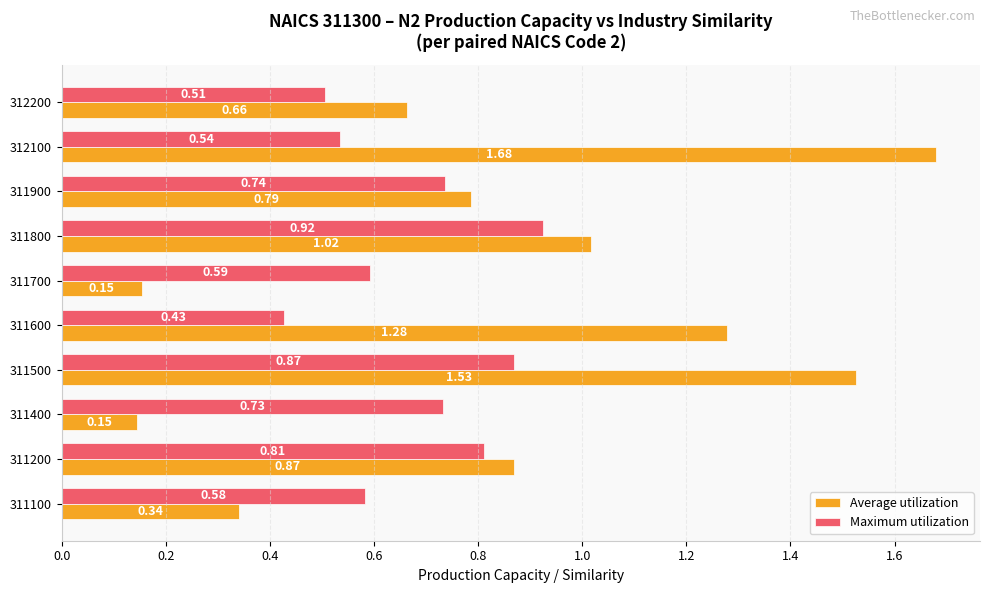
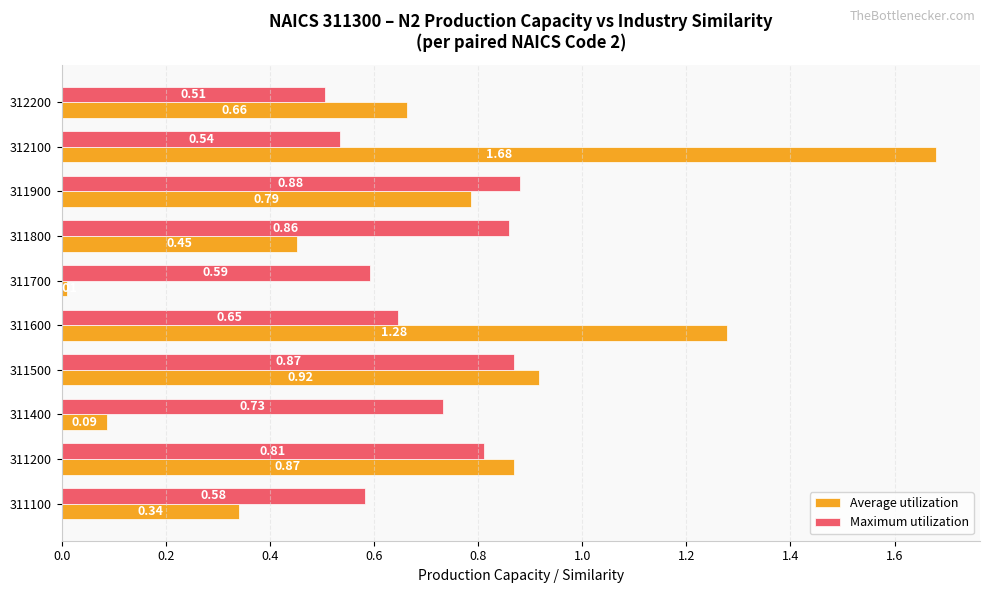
Maximum utilization, 311900: 0.74 -> 0.88
Maximum utilization, 311800: 0.92 -> 0.86
Average utilization, 311800: 1.02 -> 0.45
Average utilization, 311700: 0.15 -> 0.01
Maximum utilization, 311600: 0.43 -> 0.65
Average utilization, 311500: 1.53 -> 0.92
Average utilization, 311400: 0.15 -> 0.09
